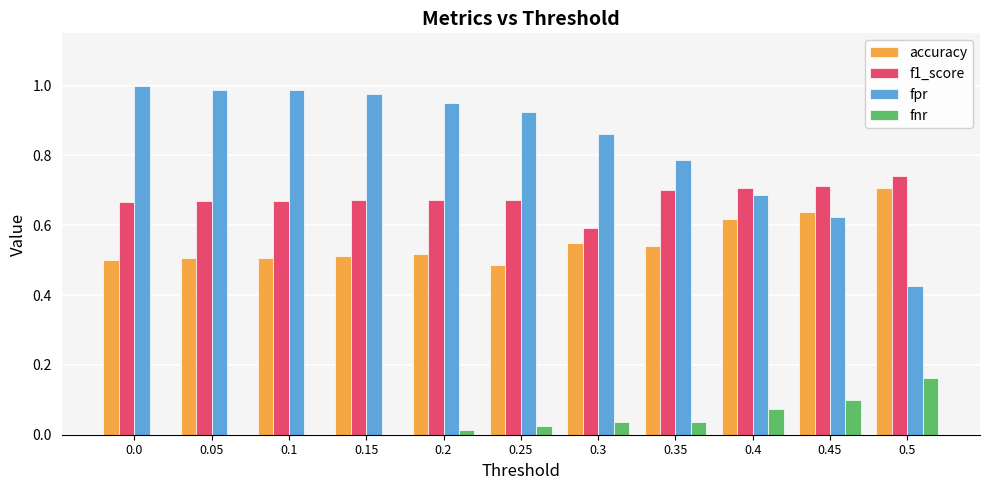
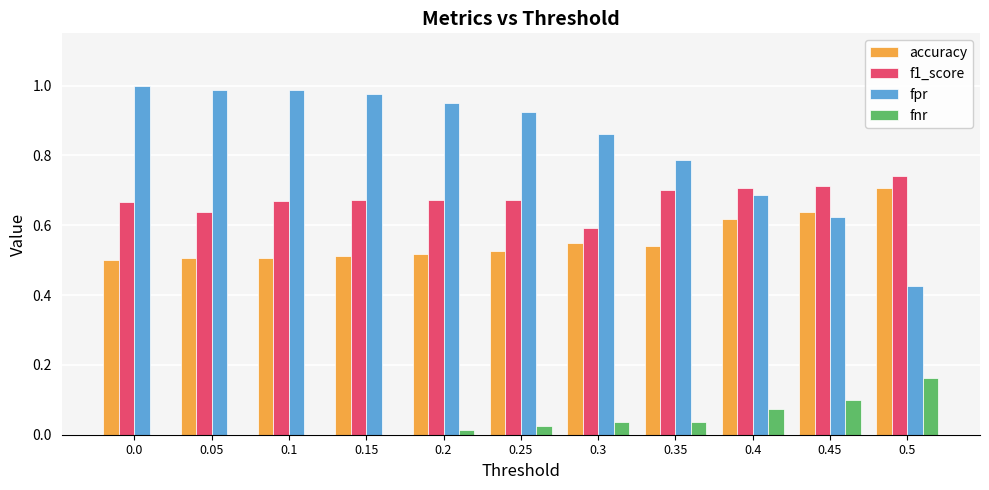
f1_score, 0.05: 0.67 -> 0.64
accuracy, 0.25: 0.49 -> 0.53
